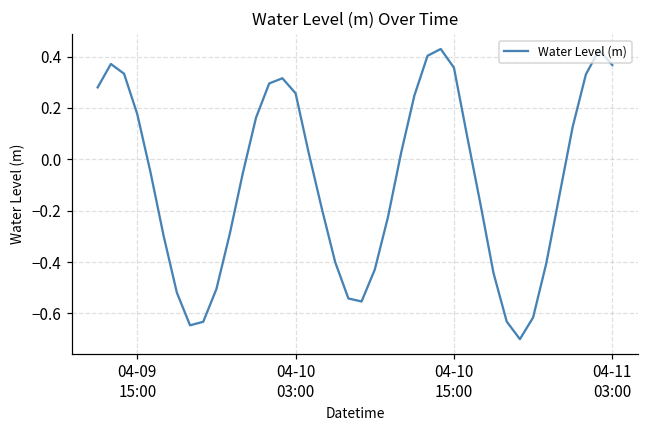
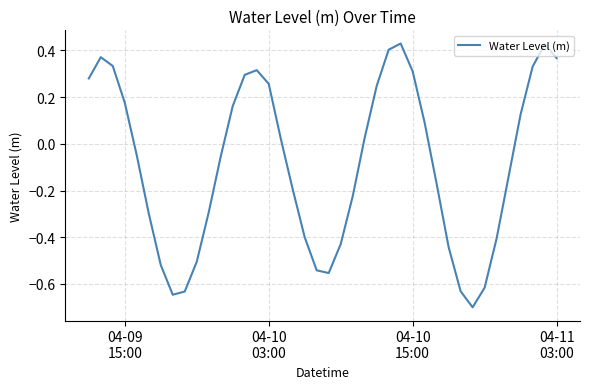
04-10 15:00: 0.36 -> 0.31
